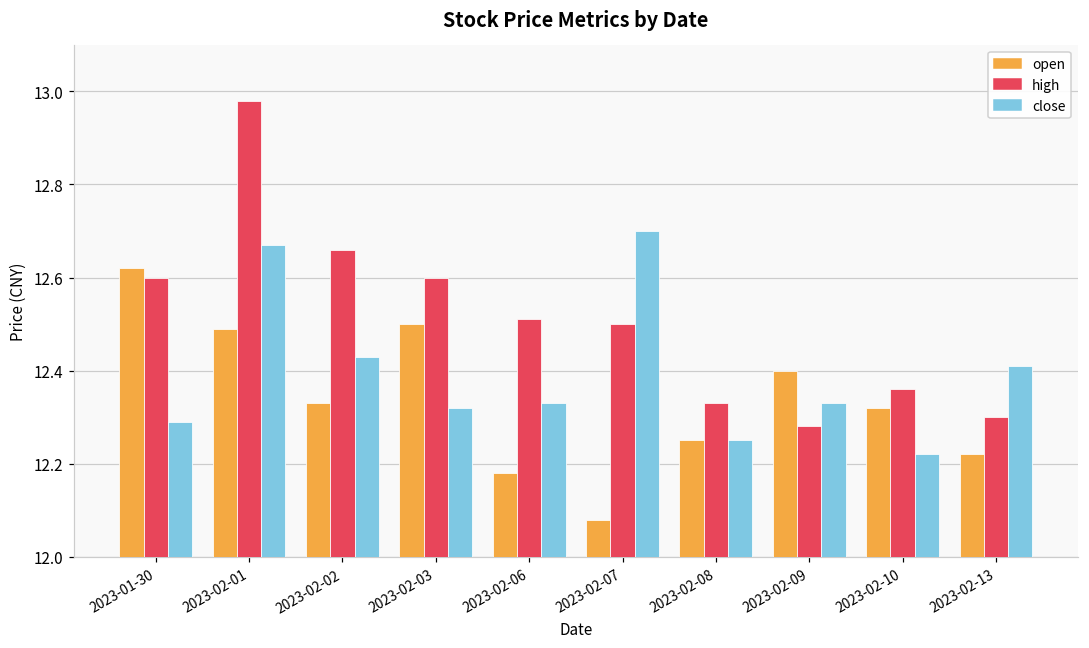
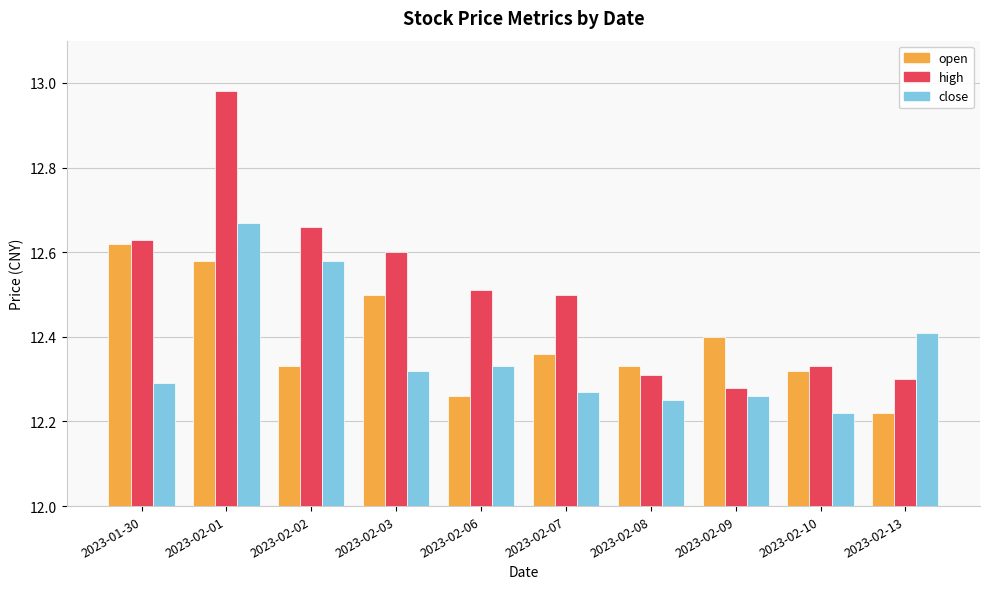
high, 2023-01-30: 12.60 -> 12.63
open, 2023-02-01: 12.49 -> 12.58
close, 2023-02-02: 12.43 -> 12.58
open, 2023-02-06: 12.18 -> 12.26
open, 2023-02-07: 12.08 -> 12.36
close, 2023-02-07: 12.70 -> 12.27
open, 2023-02-08: 12.25 -> 12.33
high, 2023-02-08: 12.33 -> 12.31
close, 2023-02-09: 12.33 -> 12.26
high, 2023-02-10: 12.36 -> 12.33
